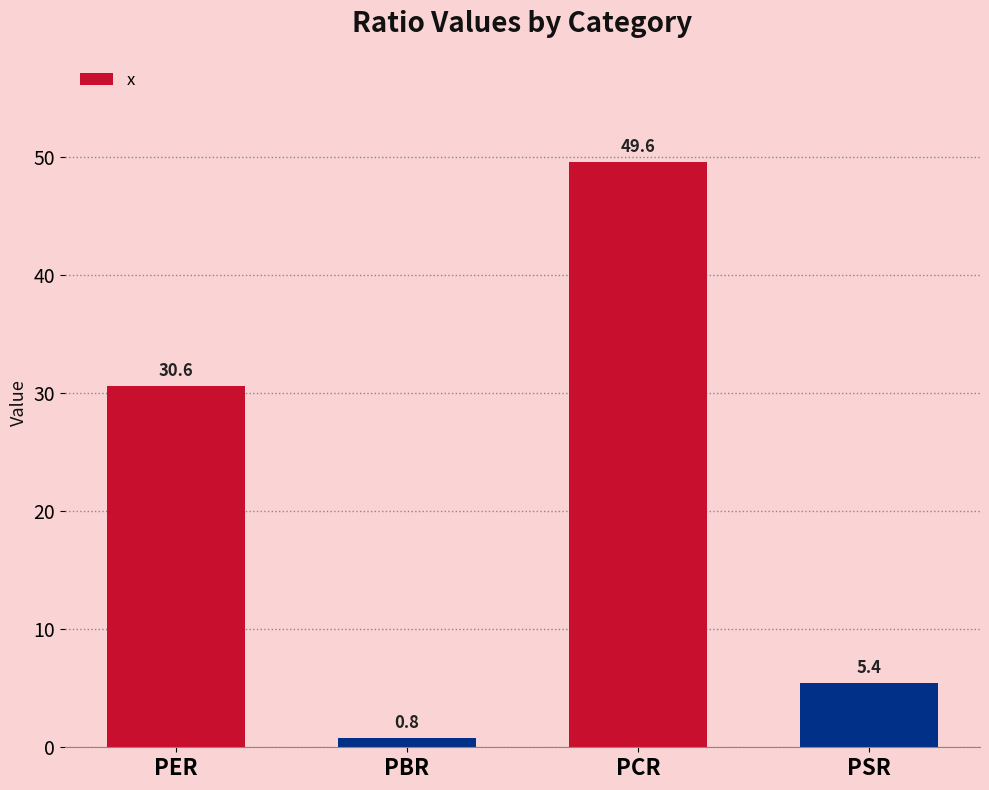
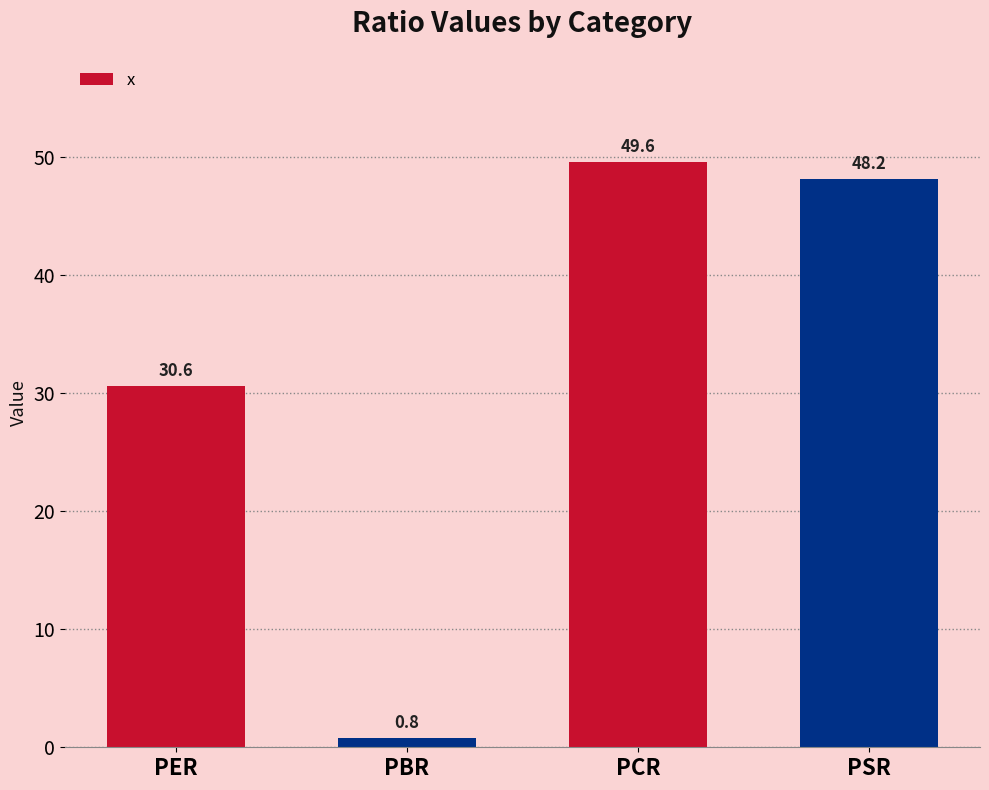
PSR: 5.4 -> 48.2
